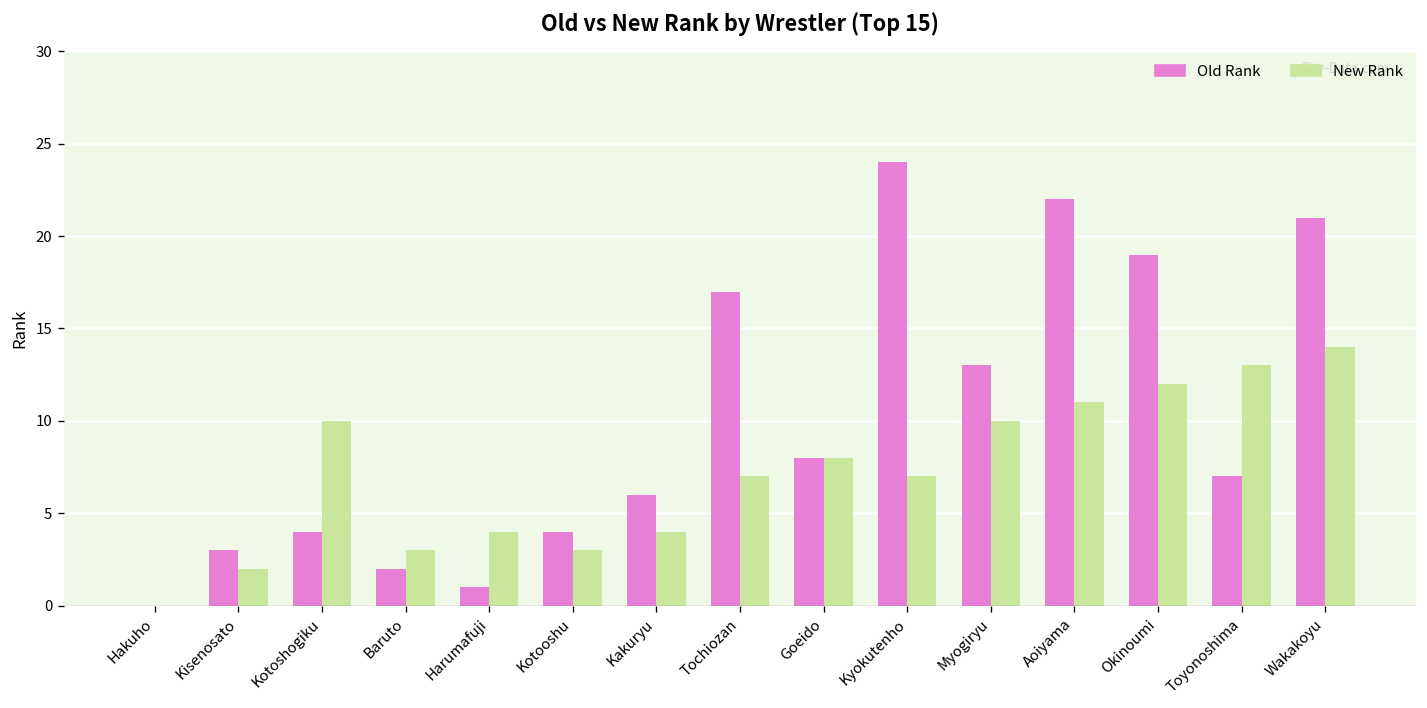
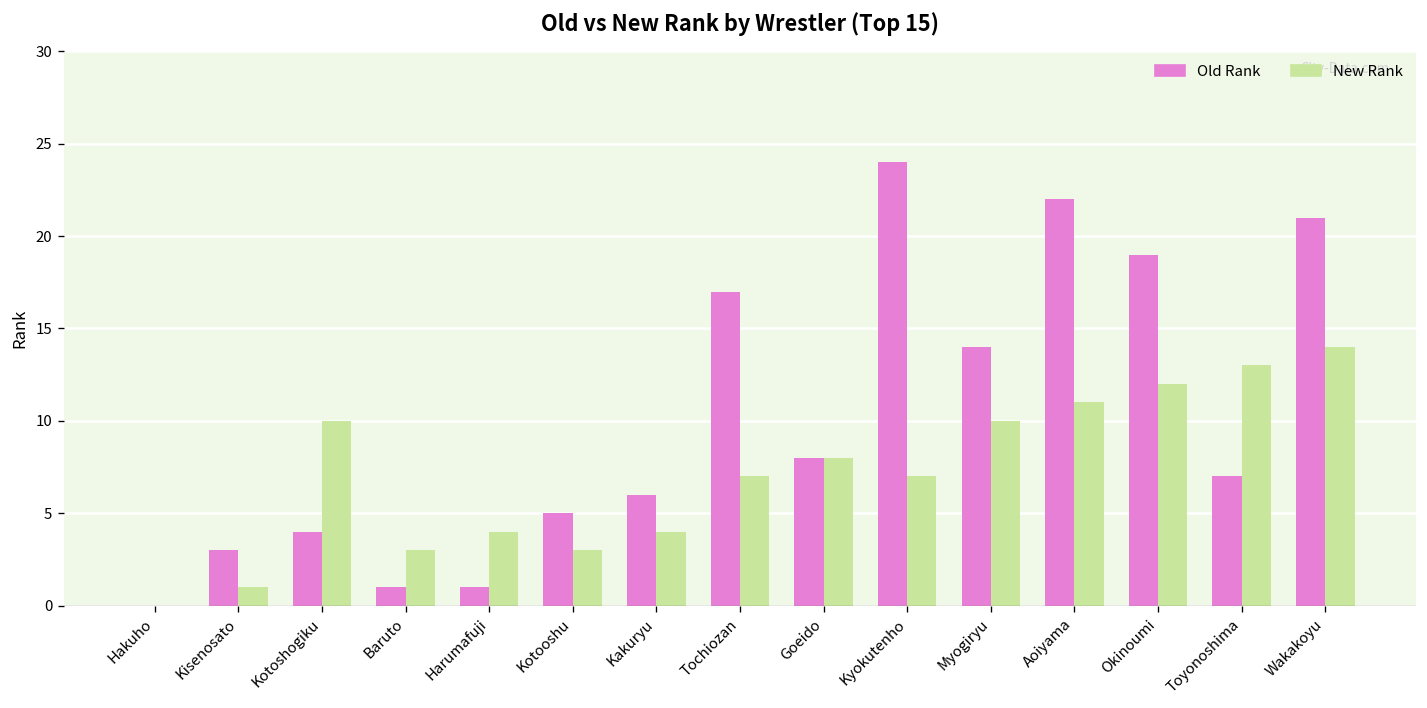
New Rank, Kisenosato: 2 -> 1
Old Rank, Baruto: 2 -> 1
Old Rank, Kotooshu: 4 -> 5
Old Rank, Myogiryu: 13 -> 14
